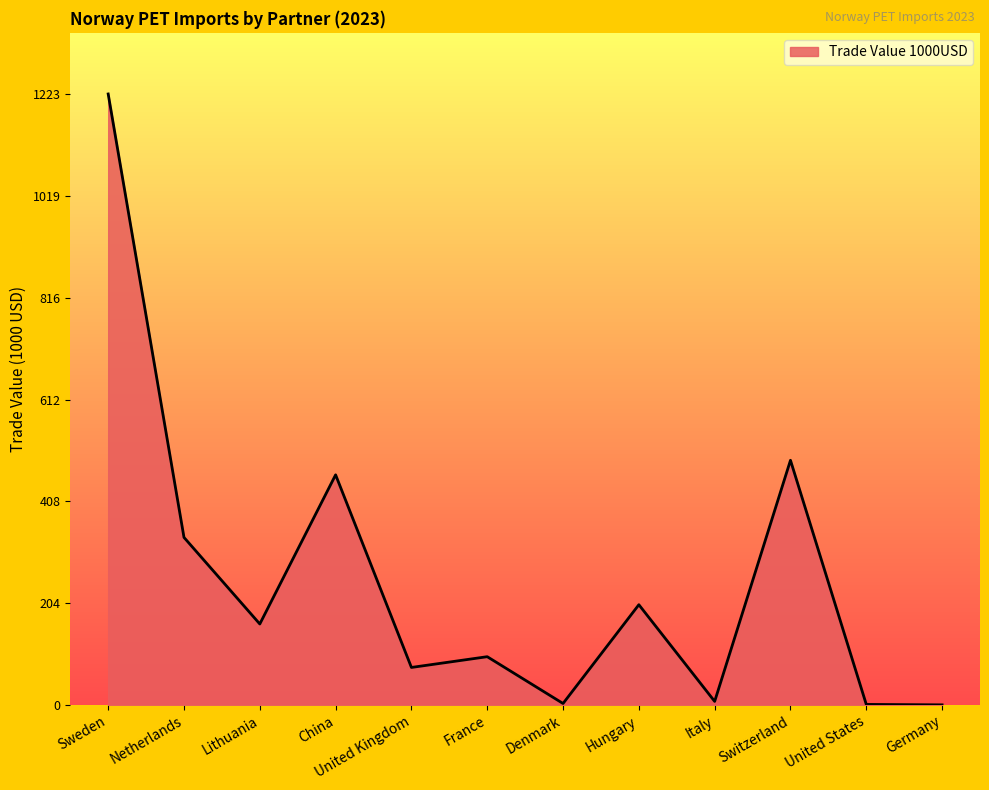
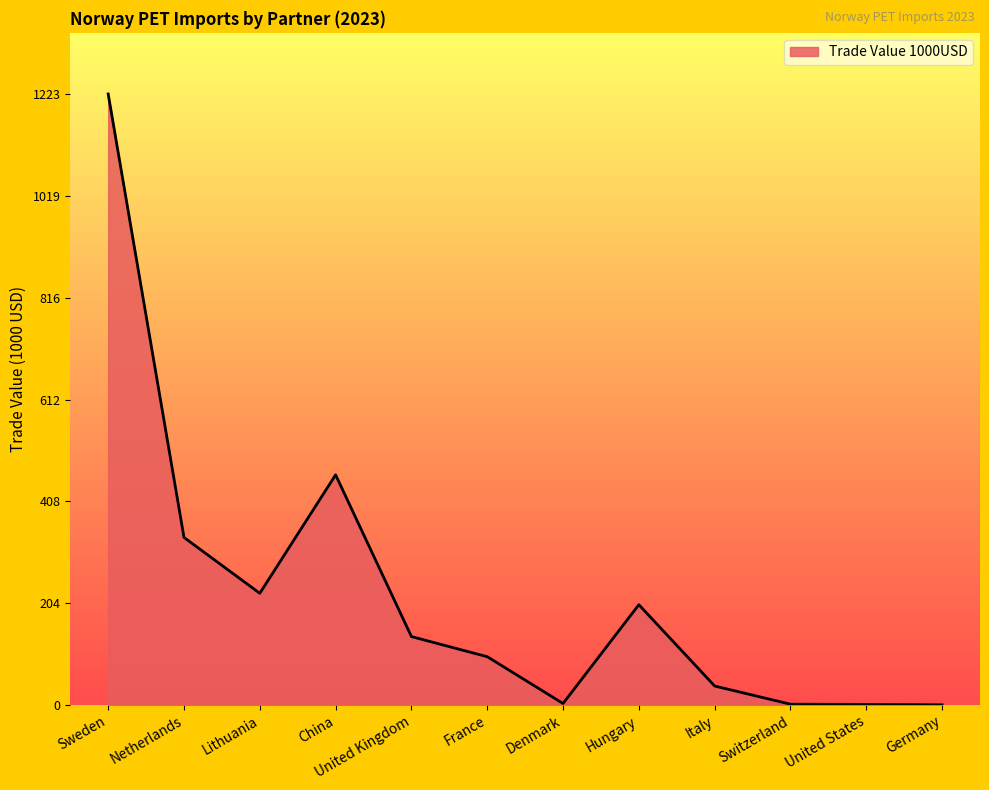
Lithuania: 160 -> 220
United Kingdom: 80 -> 140
Italy: 10 -> 40
Switzerland: 490 -> 0
